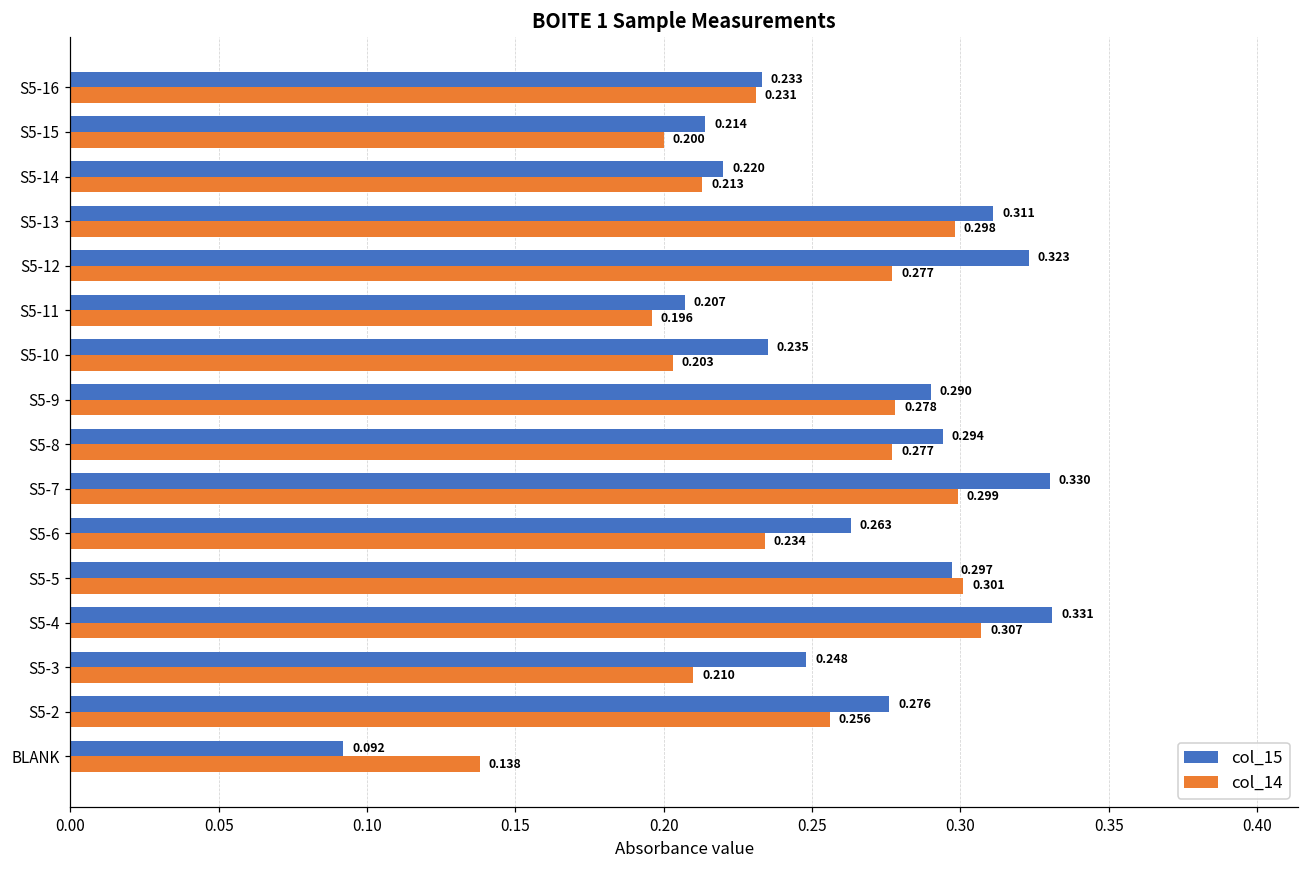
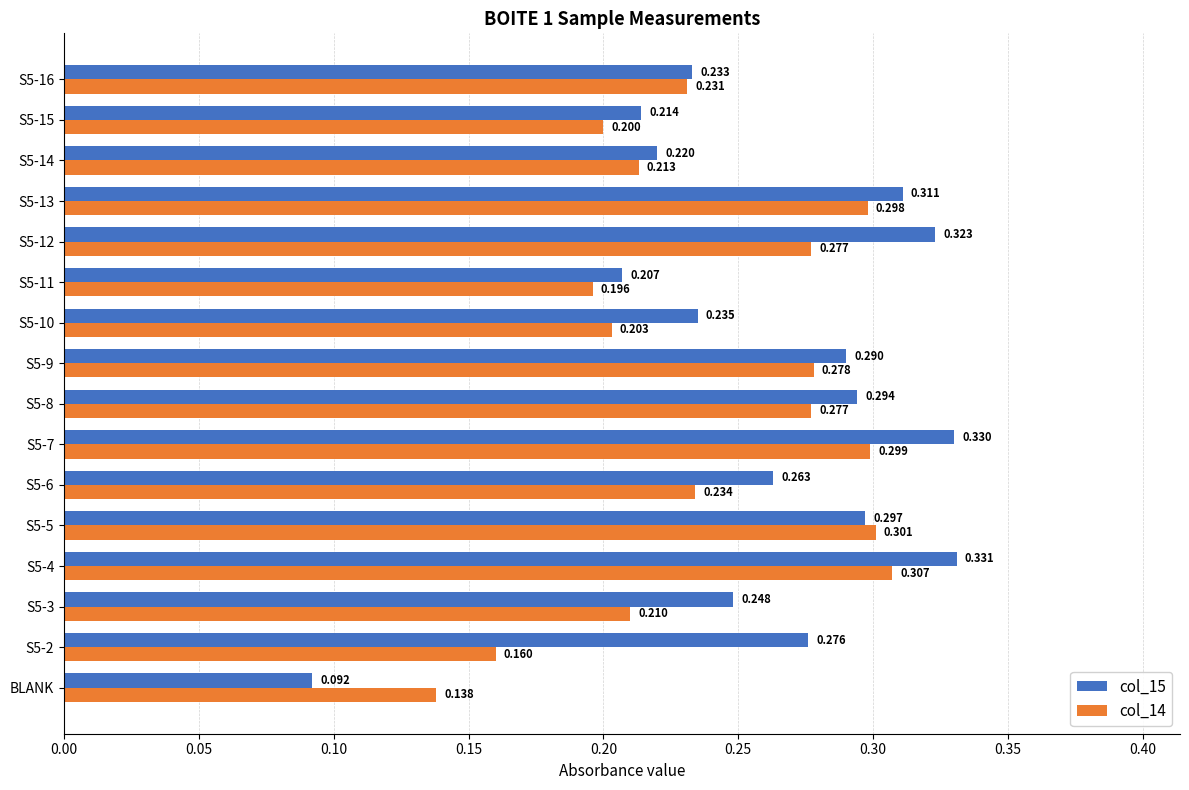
col_14, S5-2: 0.256 -> 0.160
